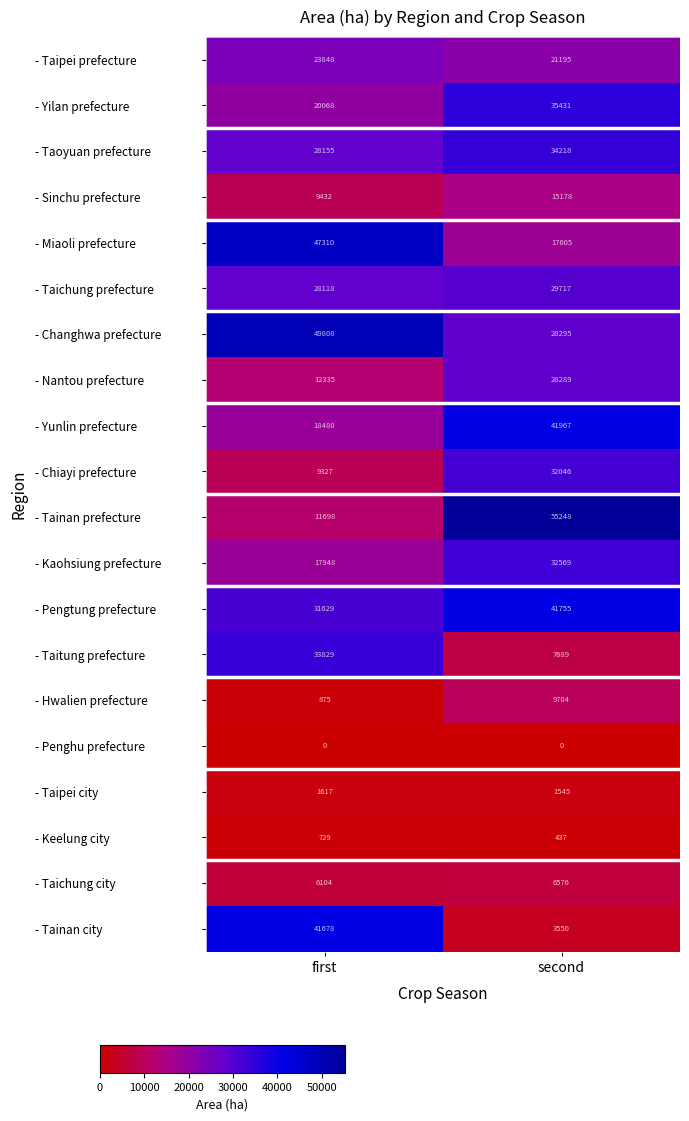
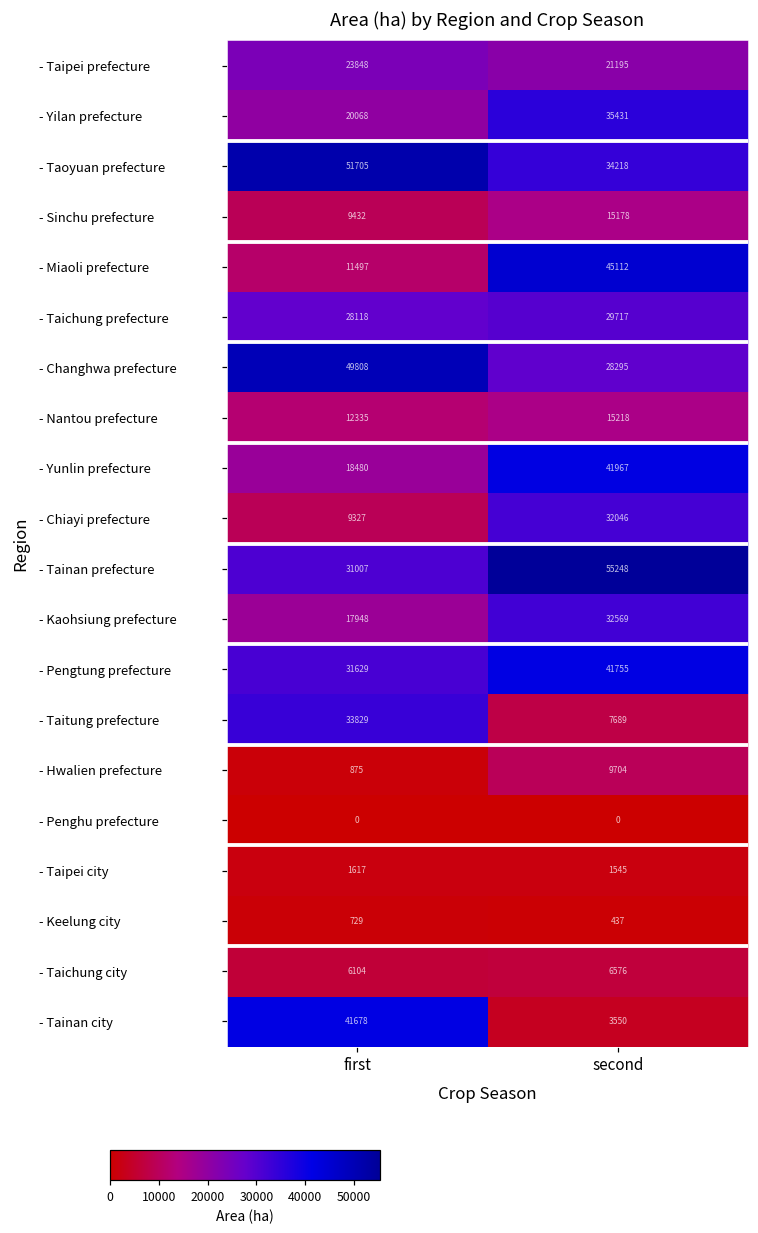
- Taoyuan prefecture, first: 28155 -> 51705
- Miaoli prefecture, first: 47310 -> 11497
- Miaoli prefecture, second: 17605 -> 45112
- Nantou prefecture, second: 28289 -> 15218
- Tainan prefecture, first: 11698 -> 31007
